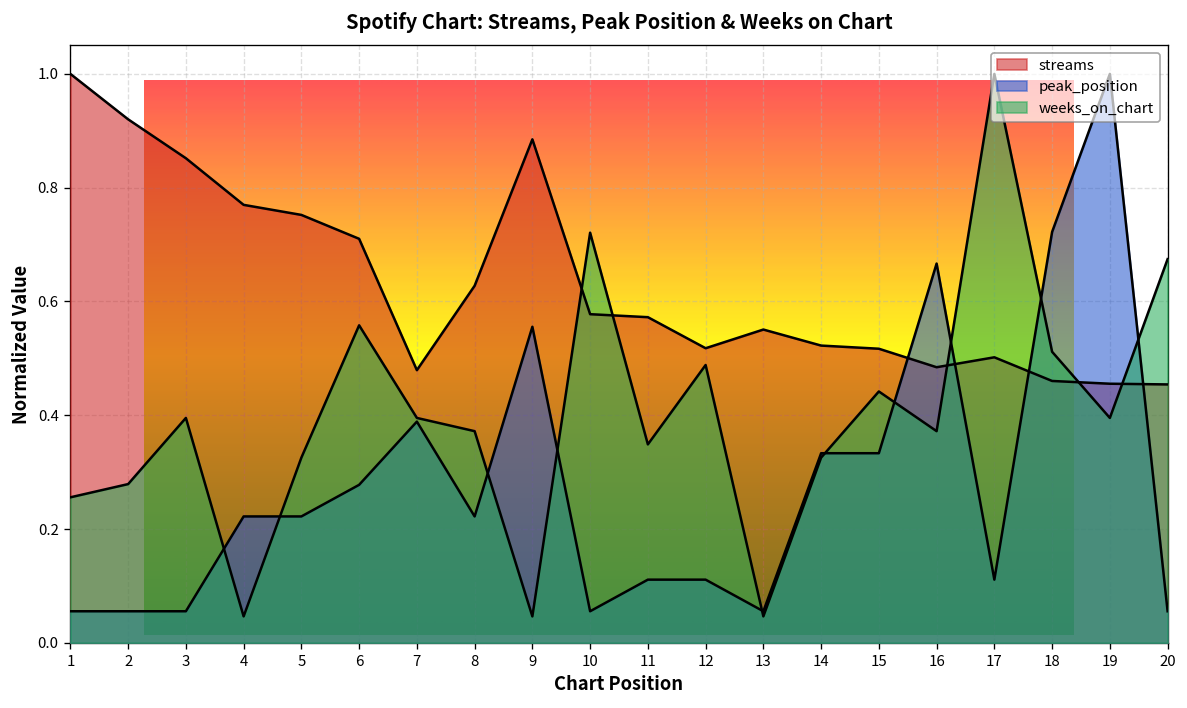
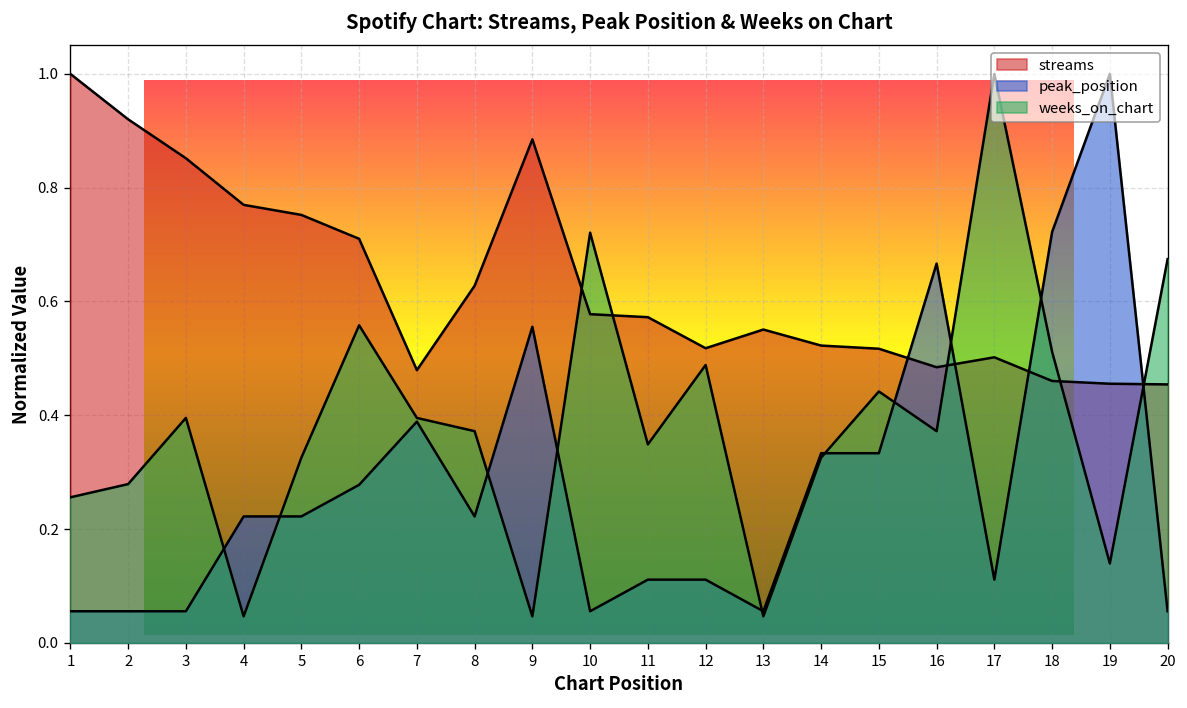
Spotify Chart: Streams, Peak Position & Weeks on Chart, weeks_on_chart, 19: 0.40 -> 0.14
